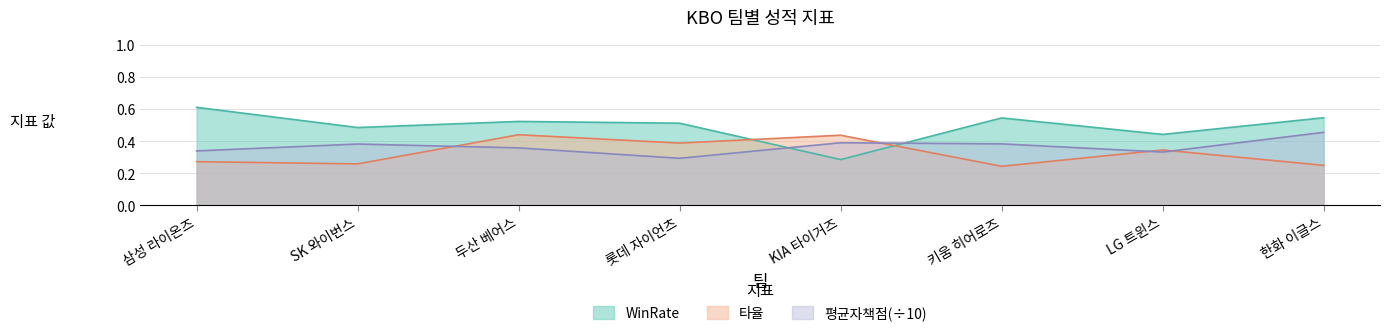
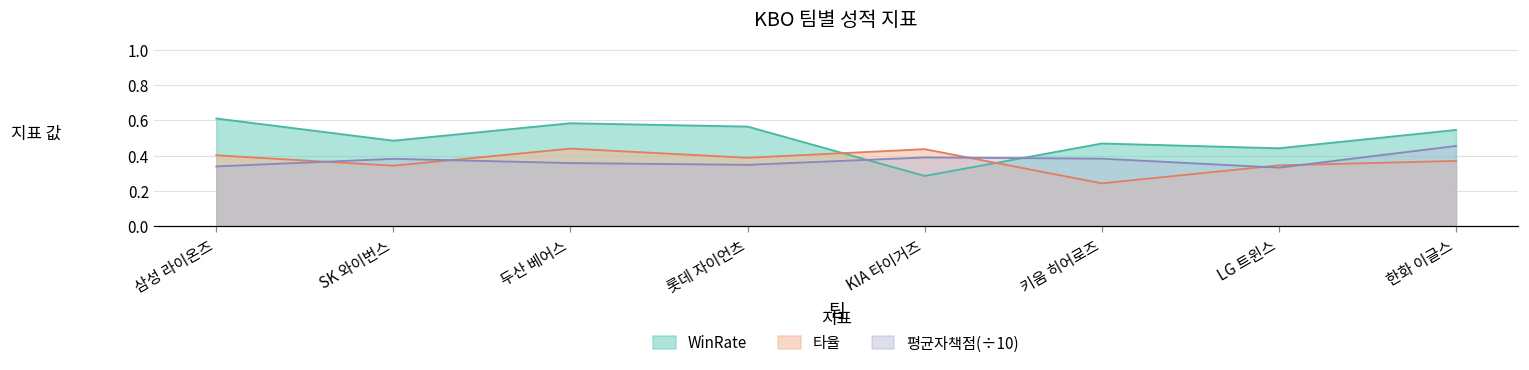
타율, 삼성 라이온즈: 0.27 -> 0.40
타율, SK 와이번스: 0.26 -> 0.34
WinRate, 두산 베어스: 0.52 -> 0.58
WinRate, 롯데 자이언츠: 0.51 -> 0.57
평균자책점(÷10), 롯데 자이언츠: 0.29 -> 0.35
WinRate, 키움 히어로즈: 0.55 -> 0.47
타율, 한화 이글스: 0.25 -> 0.37
